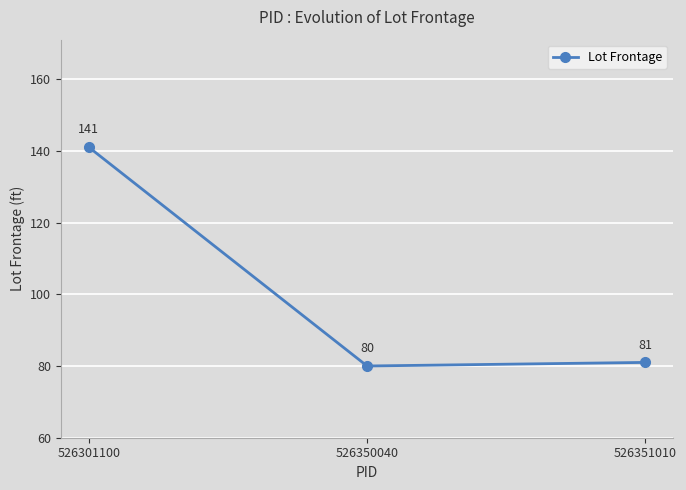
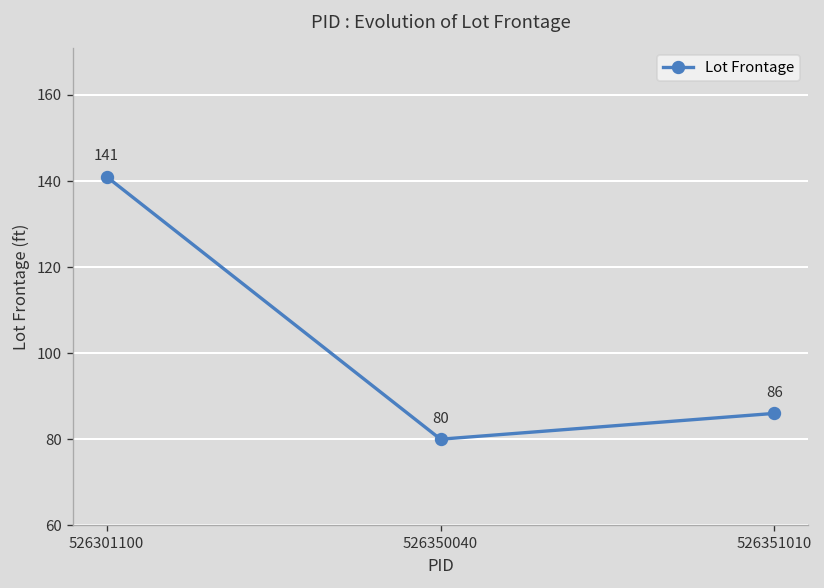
526351010: 81 -> 86
